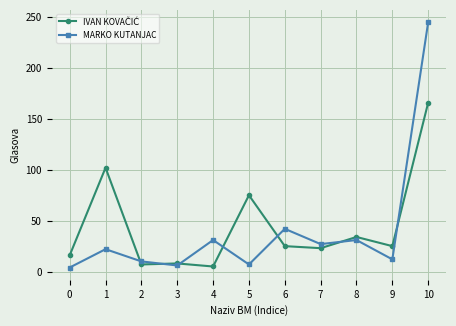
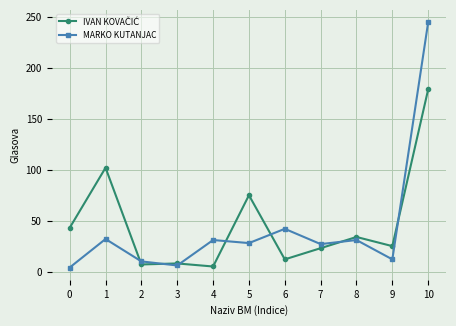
IVAN KOVAČIĆ, 0: 16 -> 43
MARKO KUTANJAC, 1: 22 -> 32
MARKO KUTANJAC, 5: 7 -> 28
IVAN KOVAČIĆ, 6: 25 -> 12
IVAN KOVAČIĆ, 10: 166 -> 179
